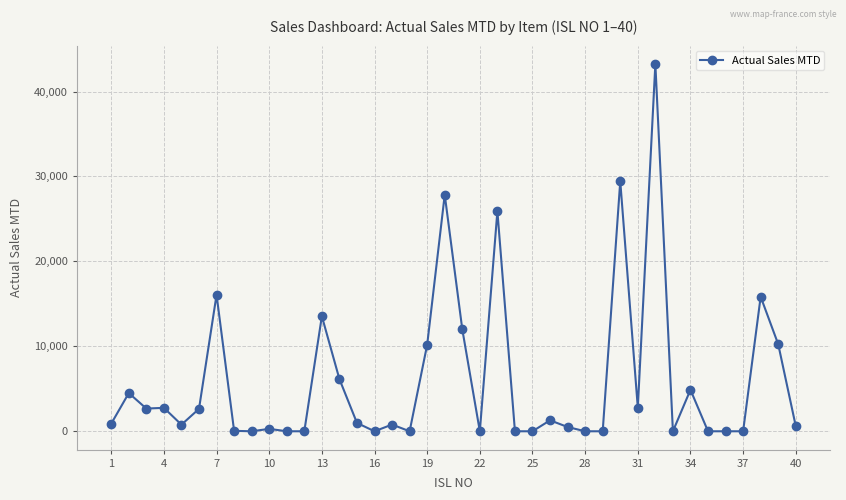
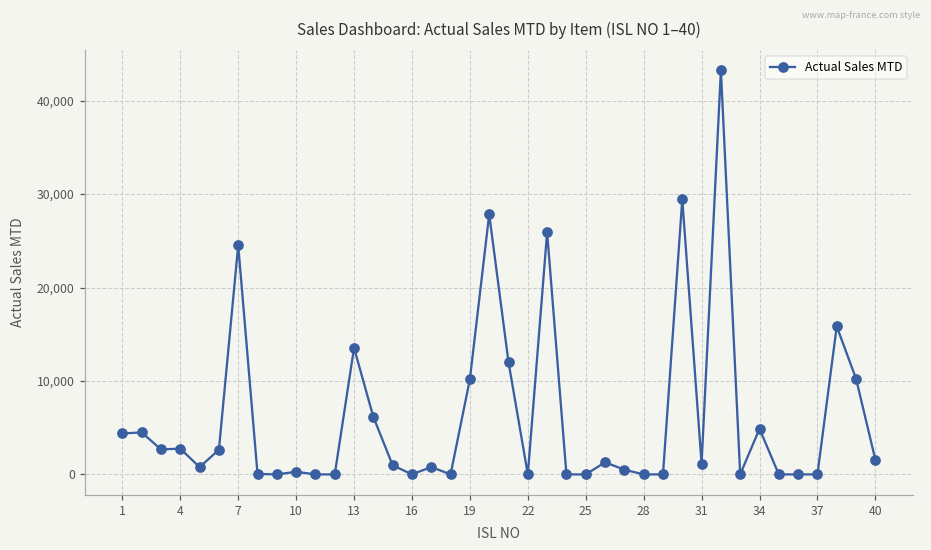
1: 1,000 -> 4,000
7: 16,000 -> 25,000
31: 3,000 -> 1,000
40: 1,000 -> 2,000
